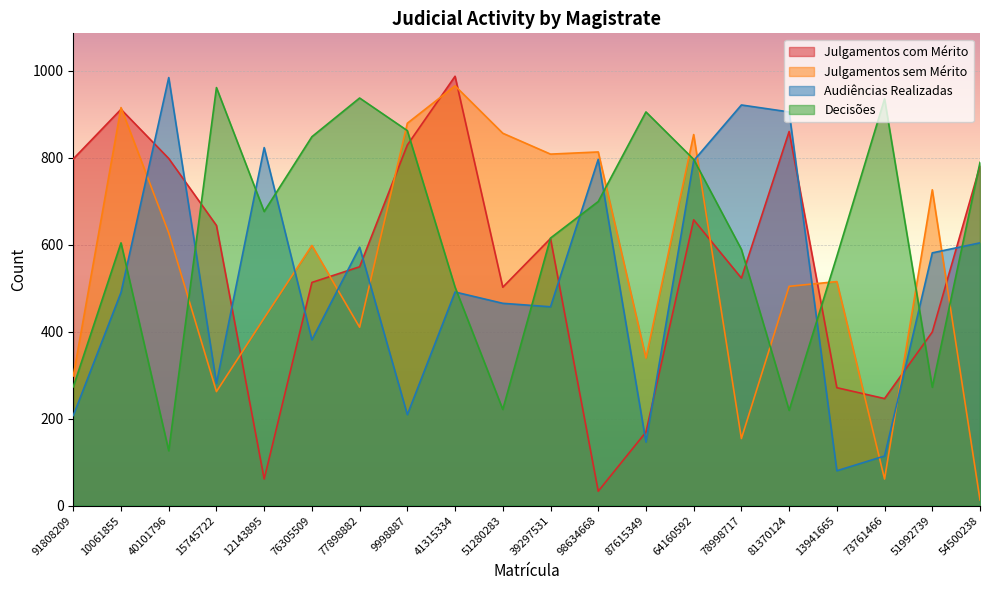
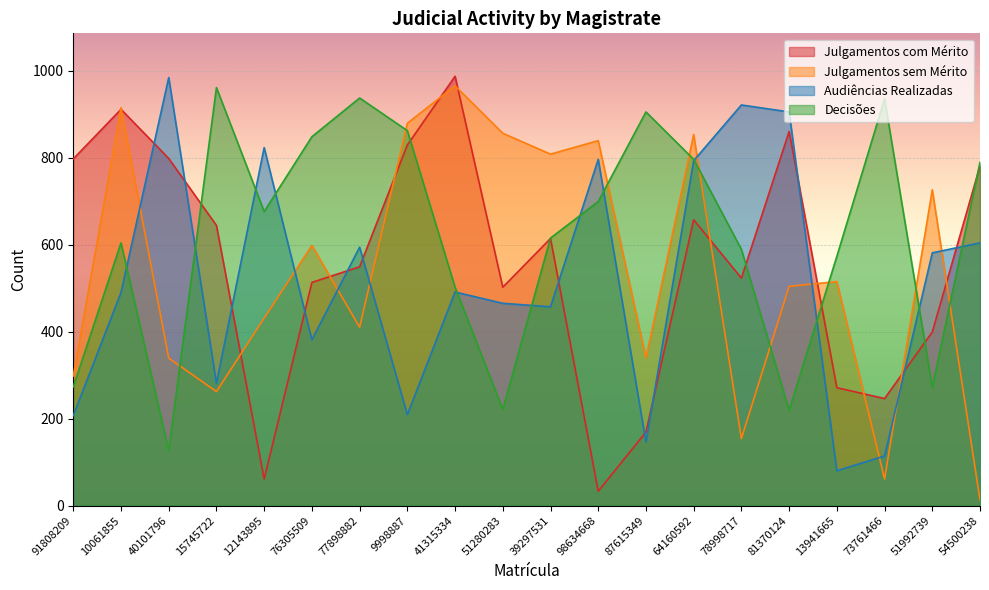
Julgamentos sem Mérito, 40101796: 630 -> 340
Julgamentos sem Mérito, 98634668: 810 -> 840
